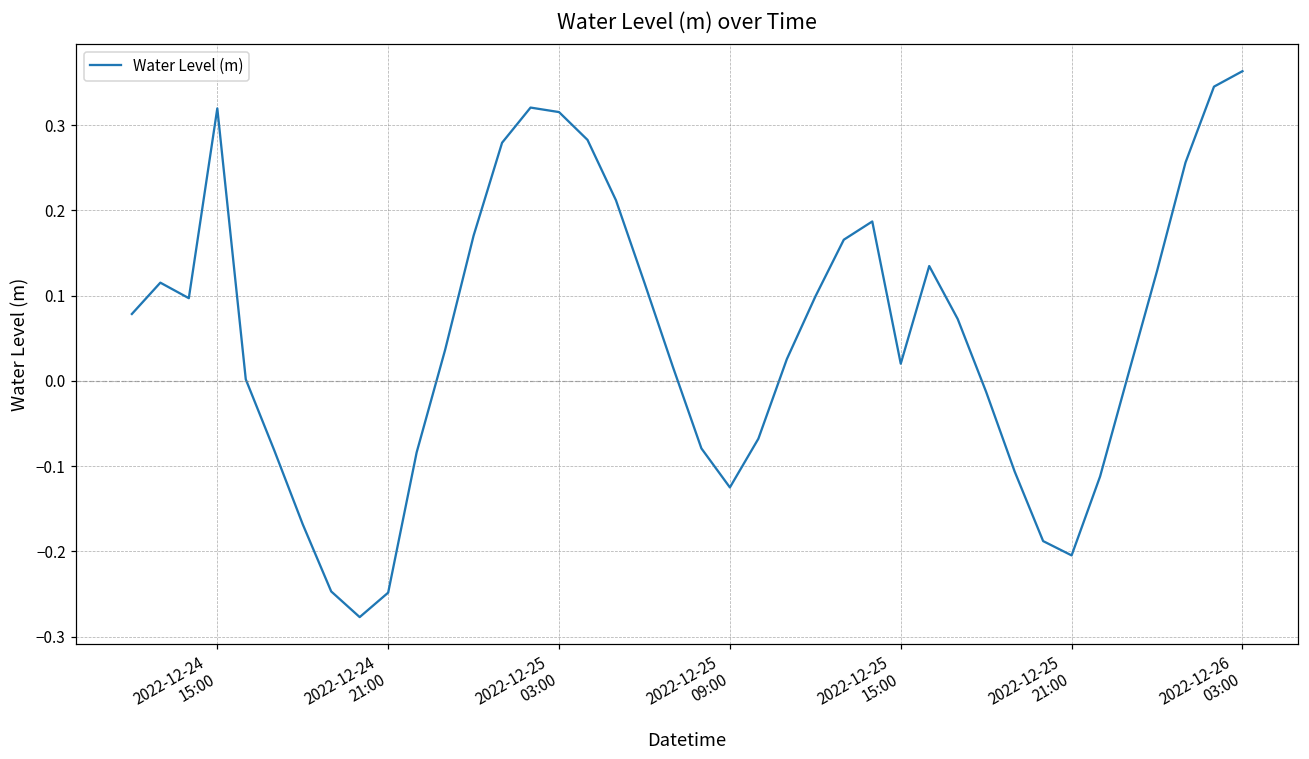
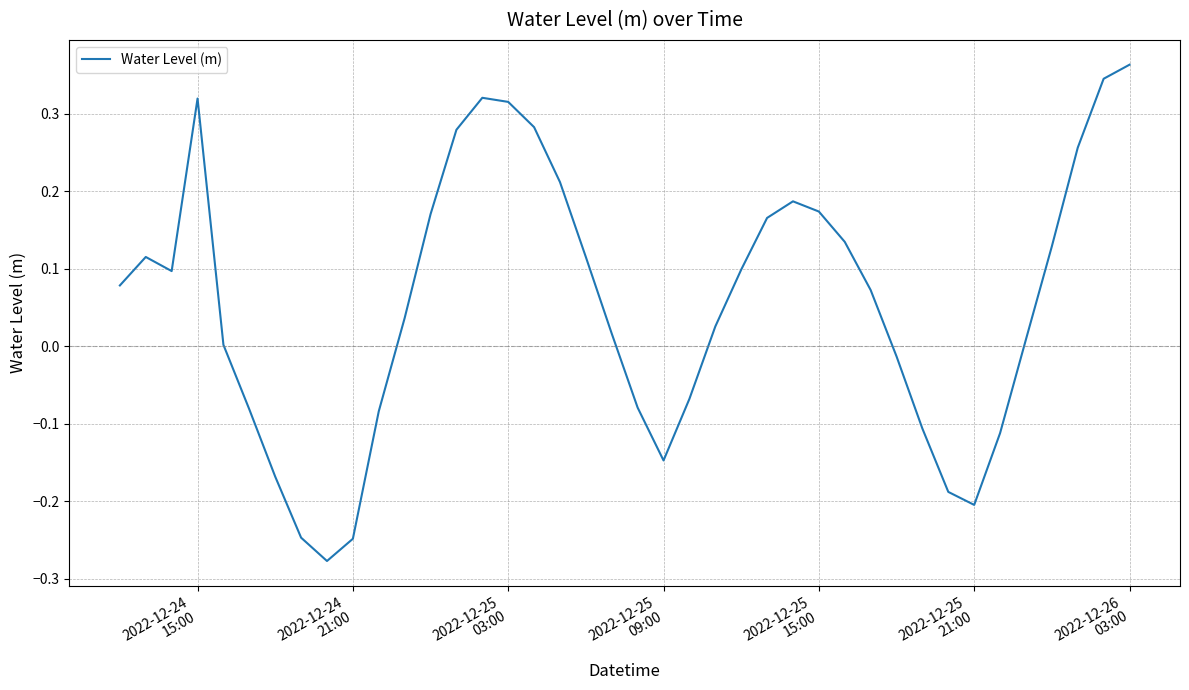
2022-12-25 09:00: -0.12 -> -0.15
2022-12-25 15:00: 0.02 -> 0.17
